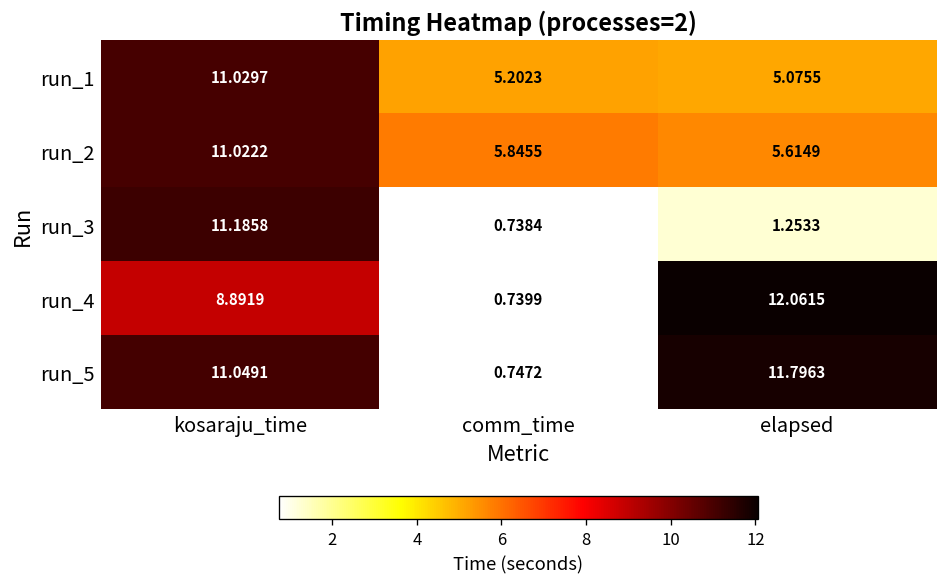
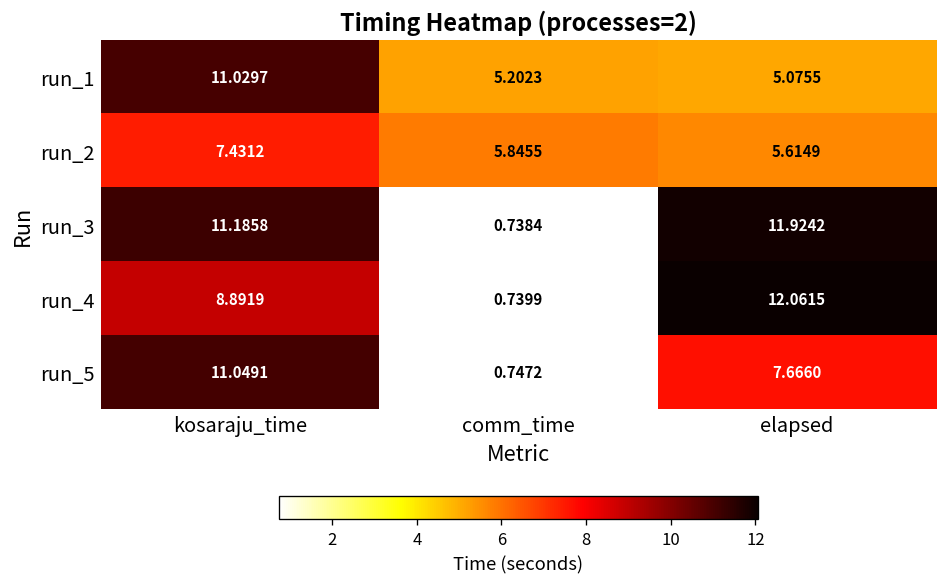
run_2, kosaraju_time: 11.0222 -> 7.4312
run_3, elapsed: 1.2533 -> 11.9242
run_5, elapsed: 11.7963 -> 7.6660
